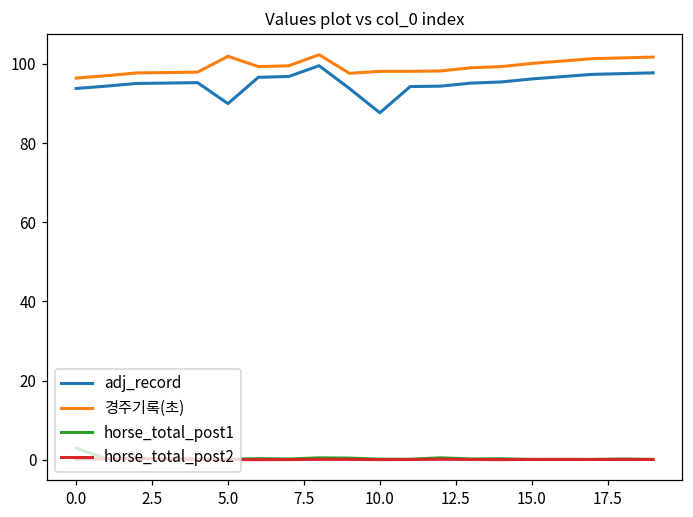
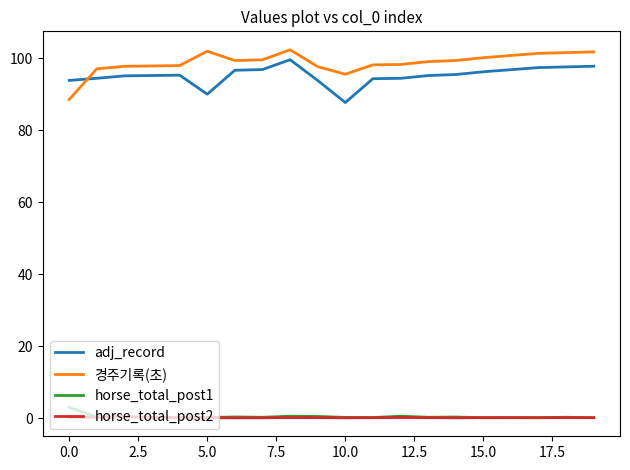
경주기록(초), 0.0: 96 -> 89
경주기록(초), 10.0: 98 -> 96
